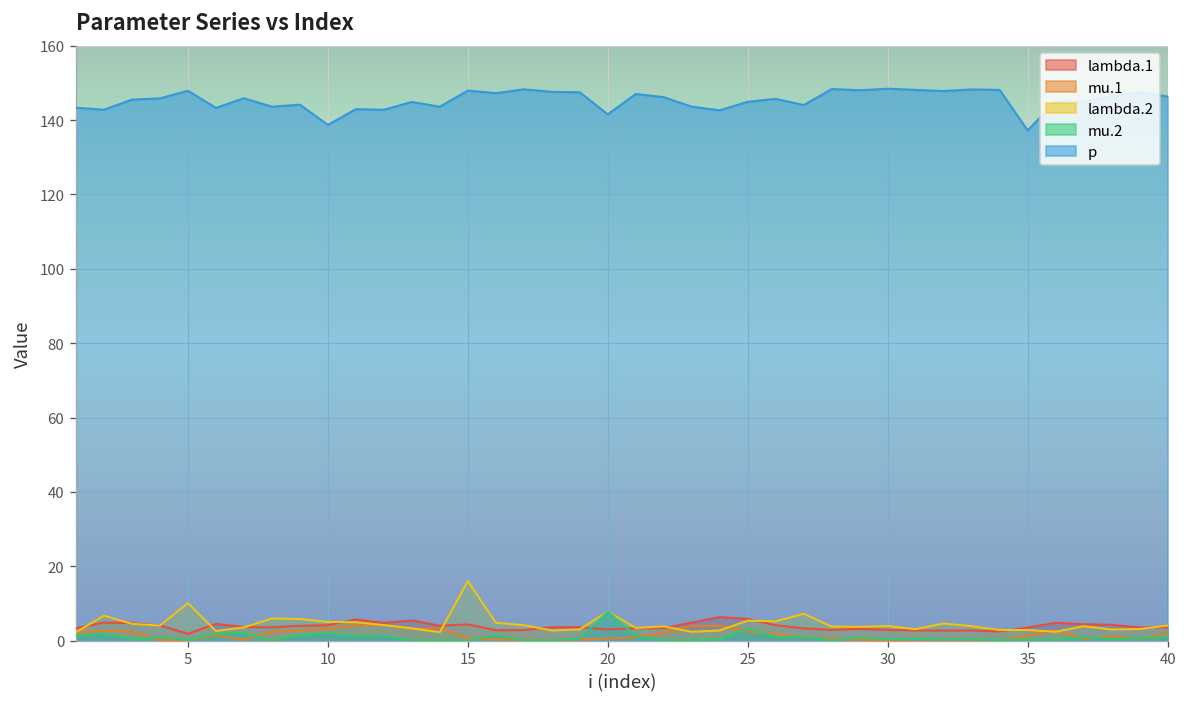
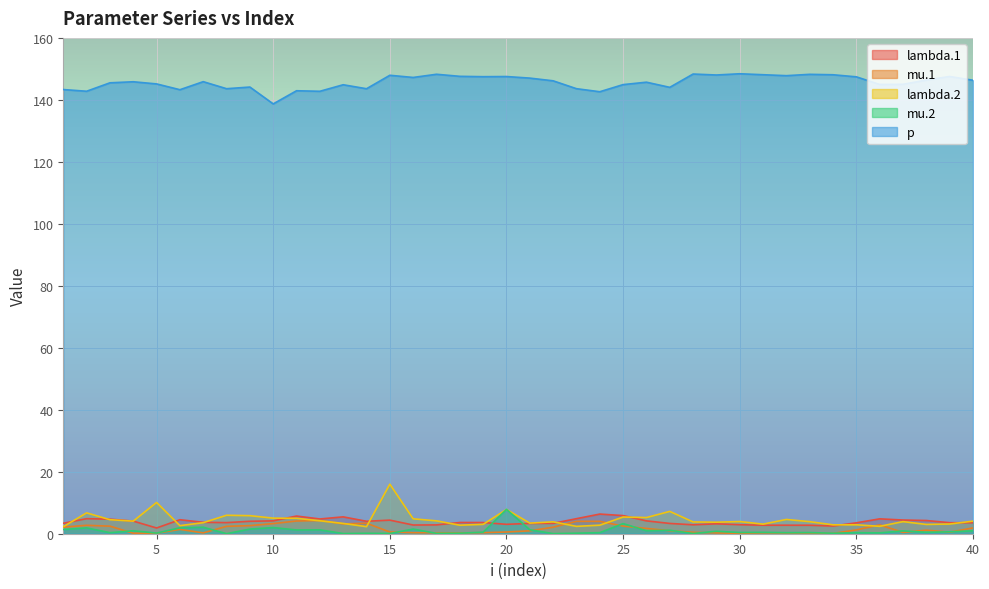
p, 5: 148 -> 145
p, 20: 142 -> 148
p, 35: 137 -> 147
